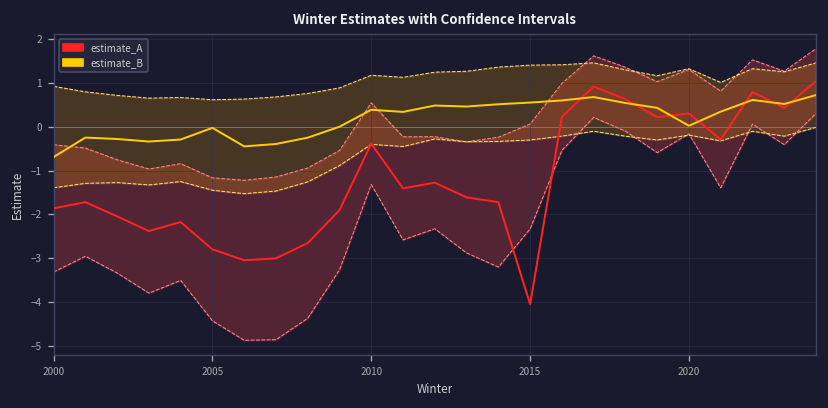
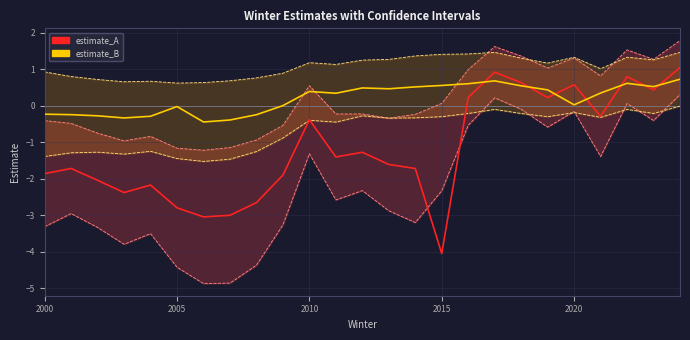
estimate_B, 2000: -0.7 -> -0.2
estimate_A, 2020: 0.3 -> 0.6
